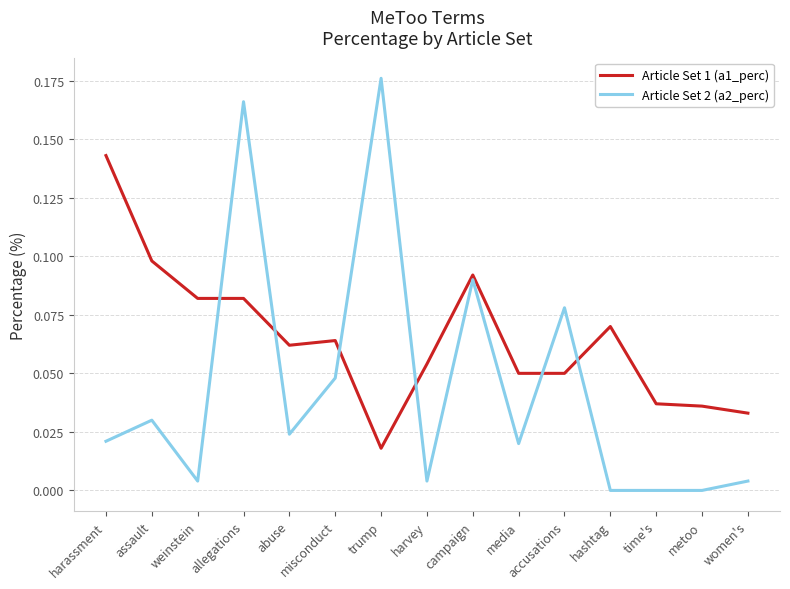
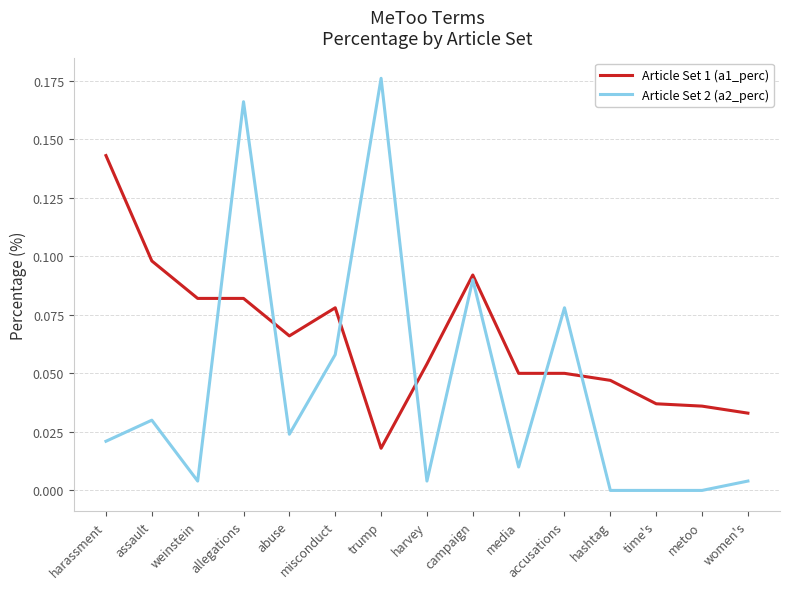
Article Set 1 (a1_perc), abuse: 0.062 -> 0.066
Article Set 1 (a1_perc), misconduct: 0.064 -> 0.078
Article Set 2 (a2_perc), misconduct: 0.048 -> 0.058
Article Set 2 (a2_perc), media: 0.02 -> 0.01
Article Set 1 (a1_perc), hashtag: 0.070 -> 0.047
